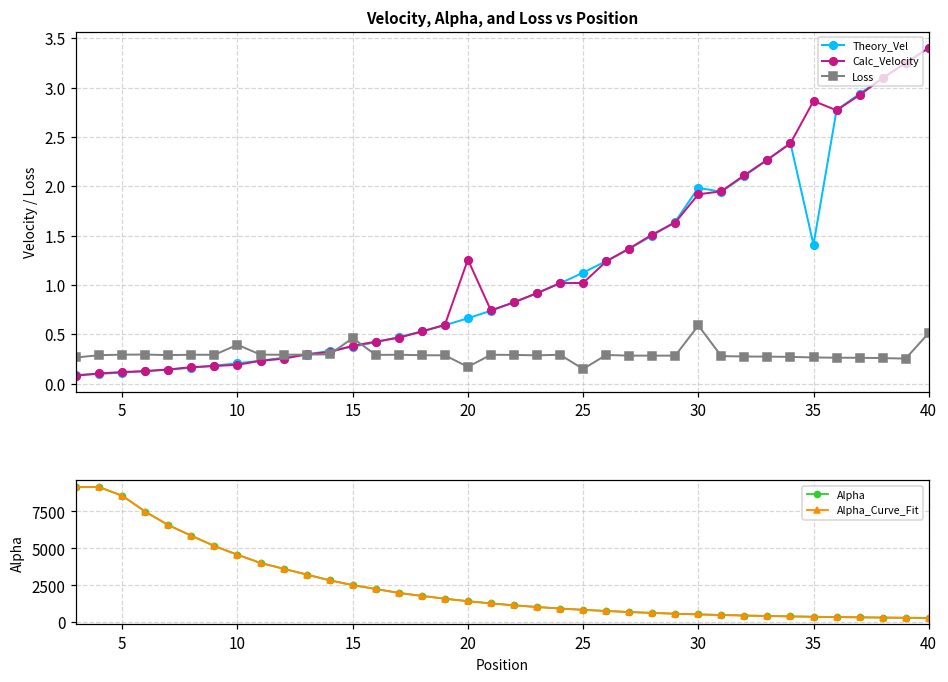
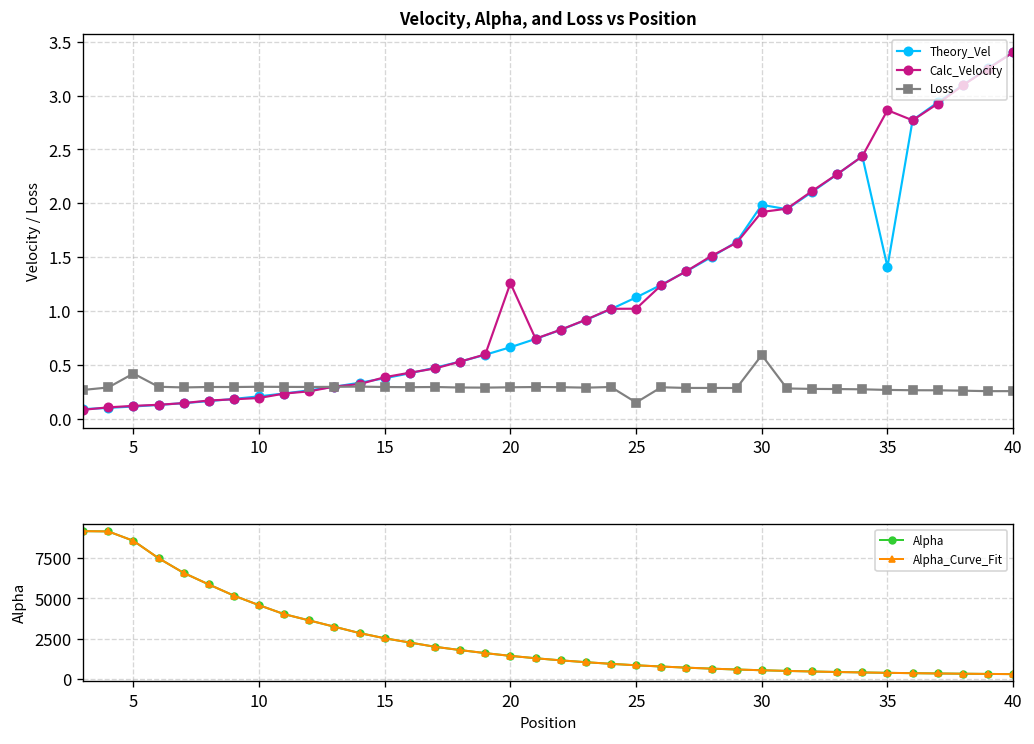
Velocity, Alpha, and Loss vs Position, Loss, 5: 0.3 -> 0.4
Velocity, Alpha, and Loss vs Position, Loss, 10: 0.4 -> 0.3
Velocity, Alpha, and Loss vs Position, Loss, 15: 0.5 -> 0.3
Velocity, Alpha, and Loss vs Position, Loss, 20: 0.2 -> 0.3
Velocity, Alpha, and Loss vs Position, Loss, 40: 0.5 -> 0.3
